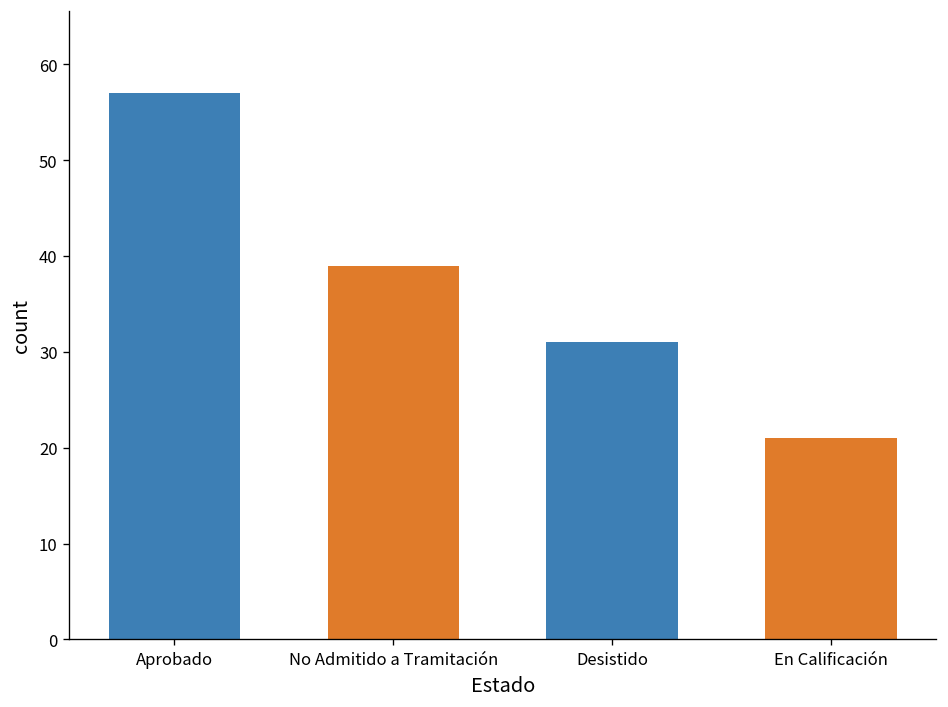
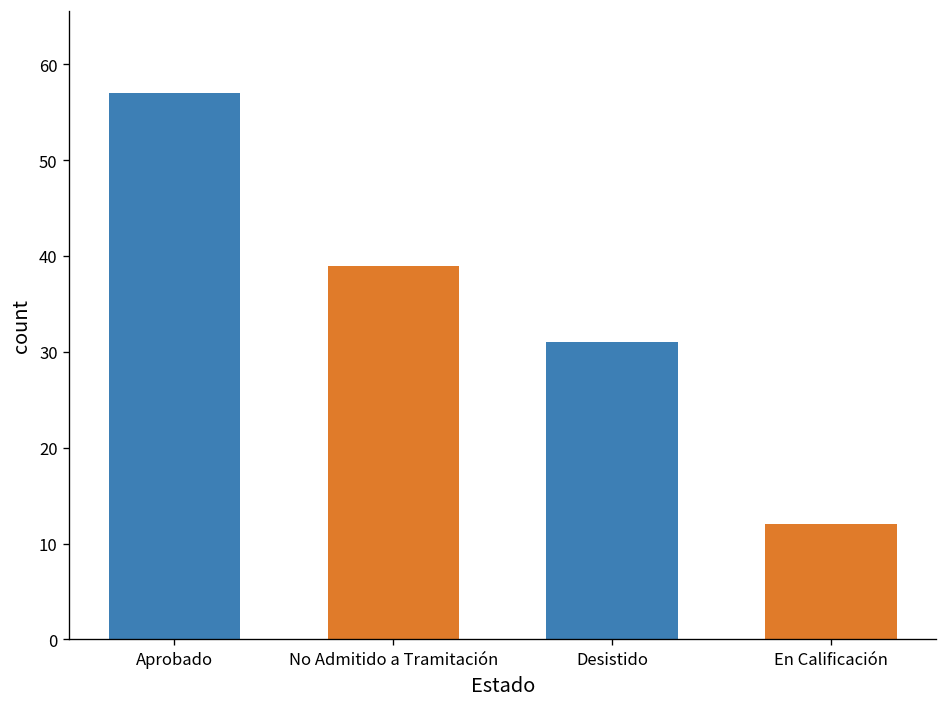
En Calificación: 21 -> 12
